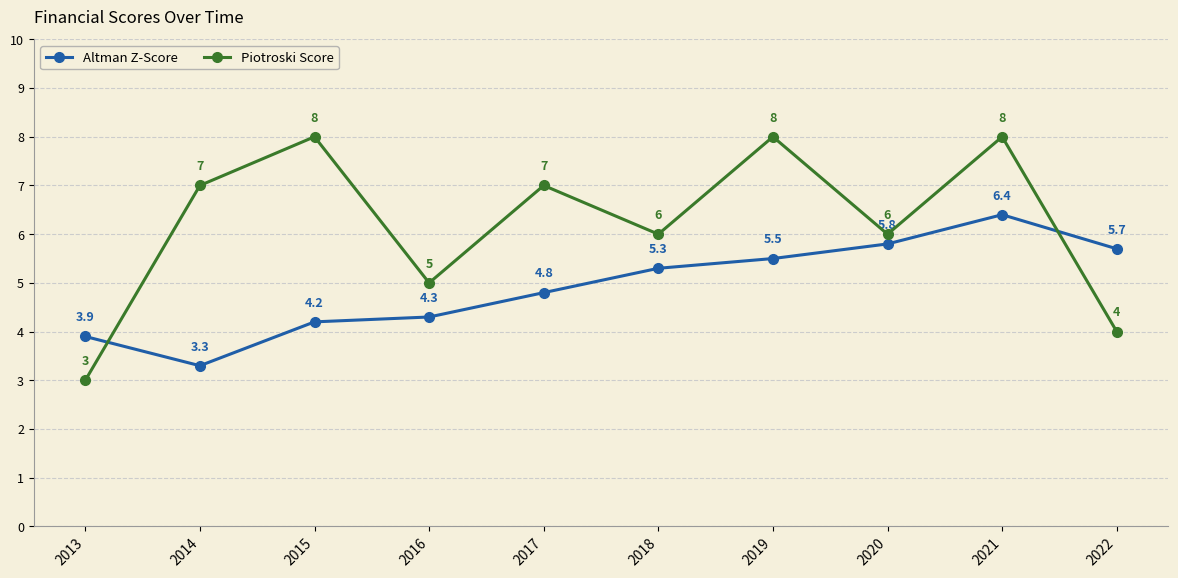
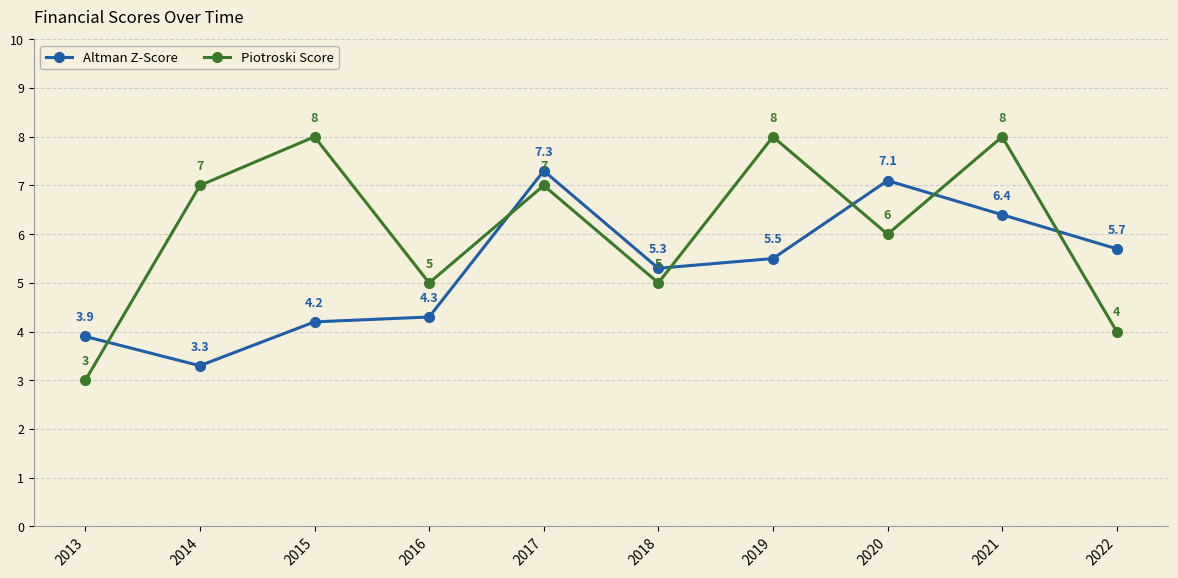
Altman Z-Score, 2017: 4.8 -> 7.3
Piotroski Score, 2018: 6 -> 5
Altman Z-Score, 2020: 5.8 -> 7.1
